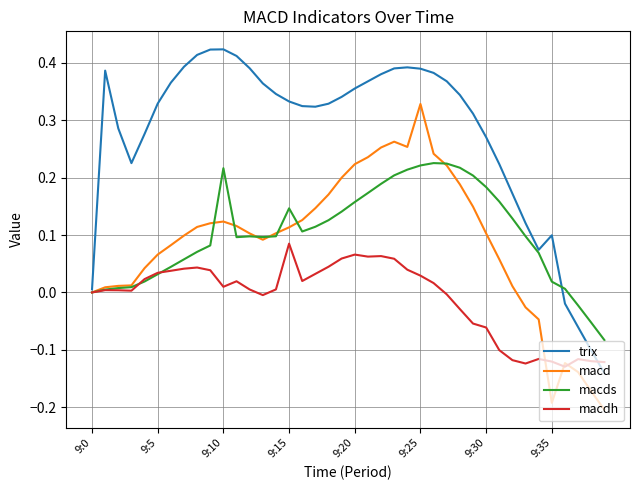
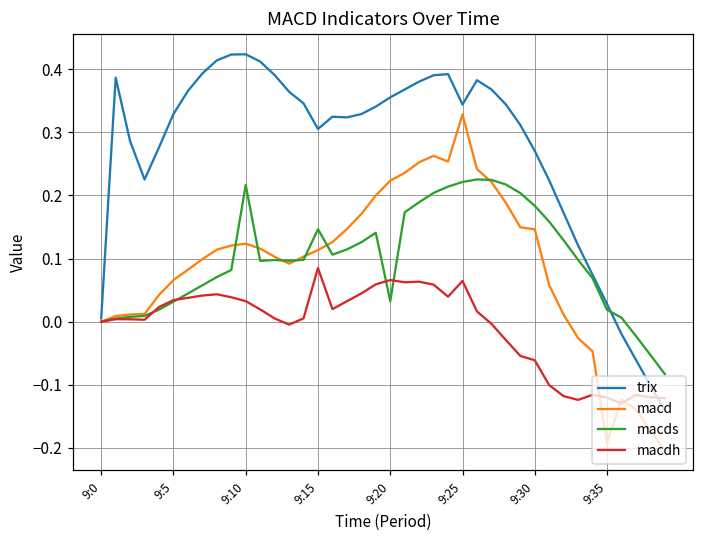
macdh, 9:10: 0.01 -> 0.03
trix, 9:15: 0.33 -> 0.31
macds, 9:20: 0.16 -> 0.03
trix, 9:25: 0.39 -> 0.34
macdh, 9:25: 0.03 -> 0.06
macd, 9:30: 0.10 -> 0.15
trix, 9:35: 0.10 -> 0.03
